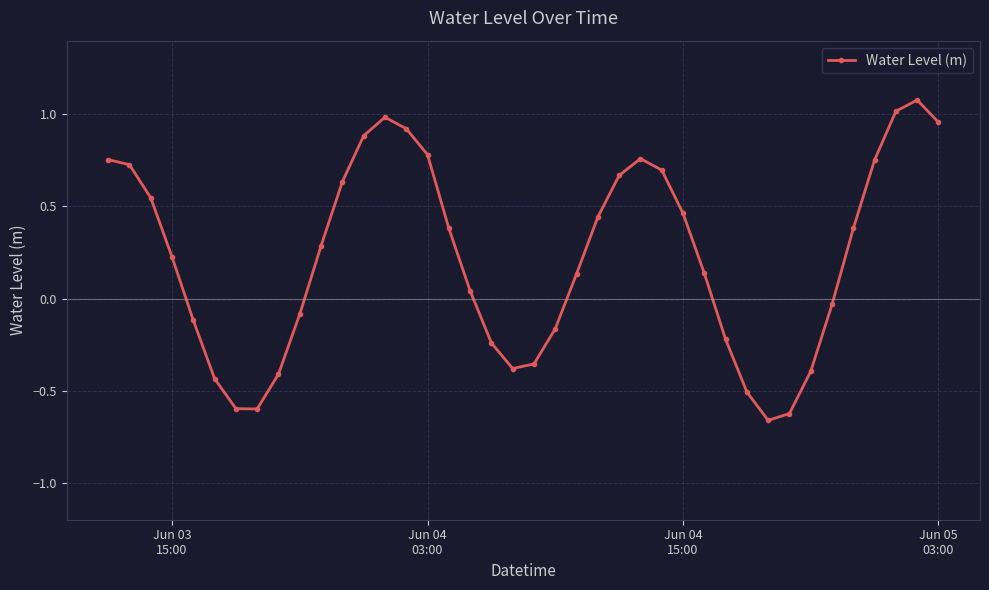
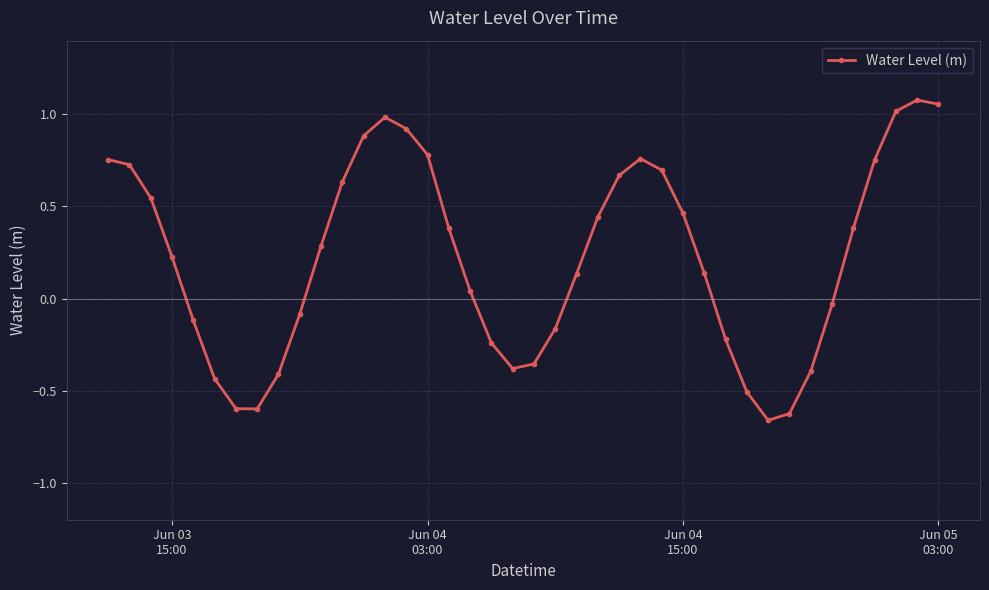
Jun 05 03:00: 0.96 -> 1.06
